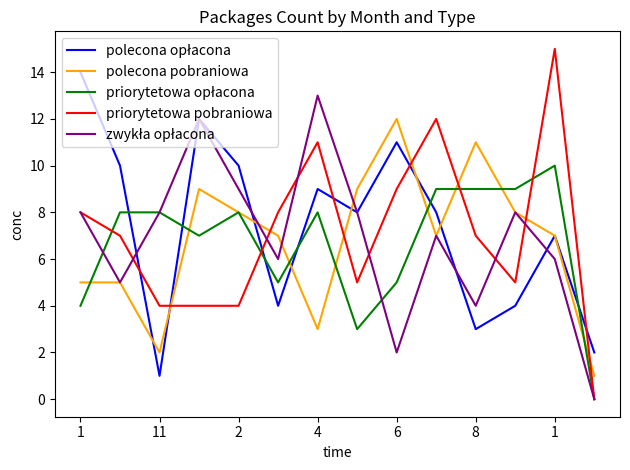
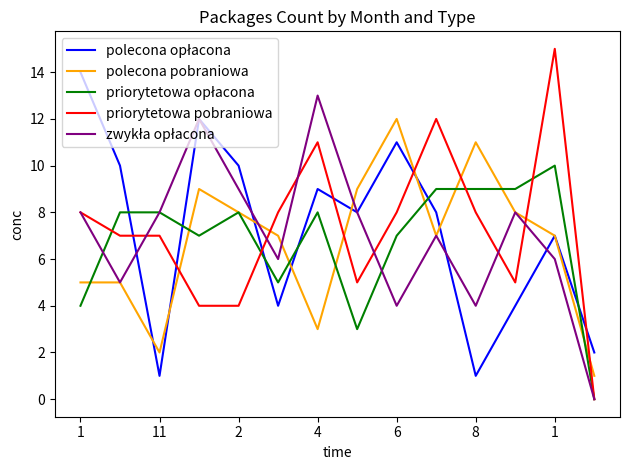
priorytetowa pobraniowa, 11: 4 -> 7
priorytetowa opłacona, 6: 5 -> 7
priorytetowa pobraniowa, 6: 9 -> 8
zwykła opłacona, 6: 2 -> 4
polecona opłacona, 8: 3 -> 1
priorytetowa pobraniowa, 8: 7 -> 8
